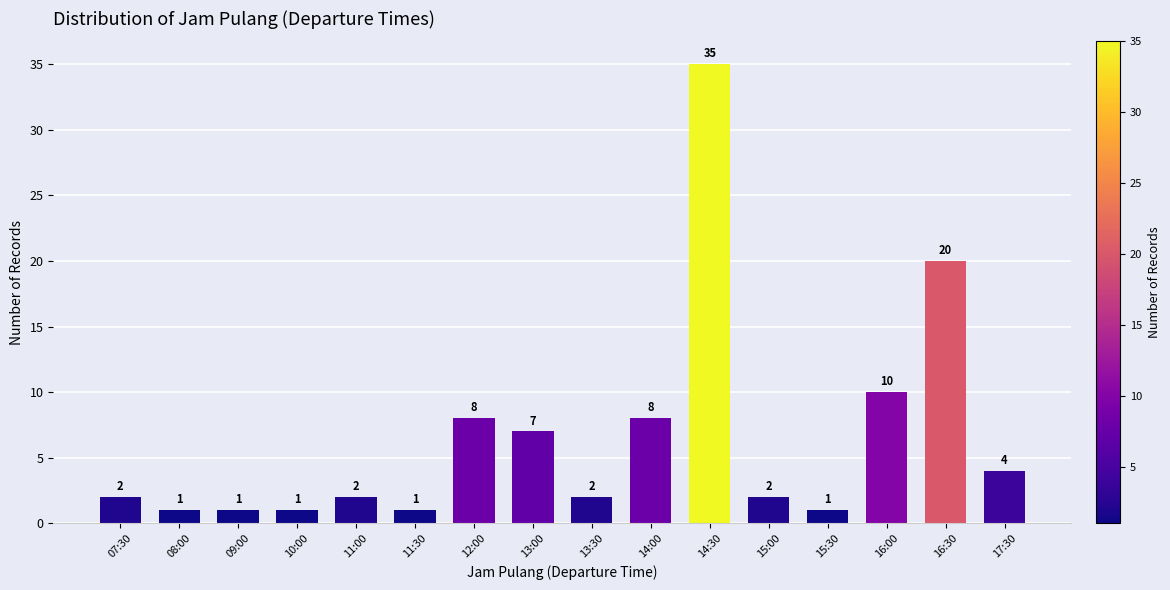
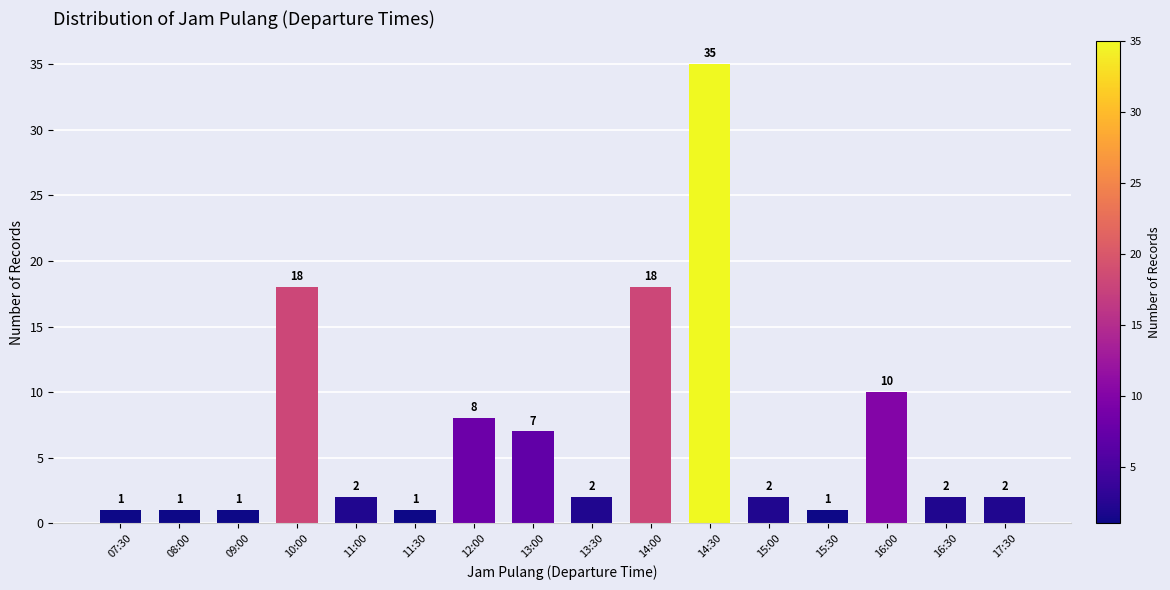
07:30: 2 -> 1
10:00: 1 -> 18
14:00: 8 -> 18
16:30: 20 -> 2
17:30: 4 -> 2
